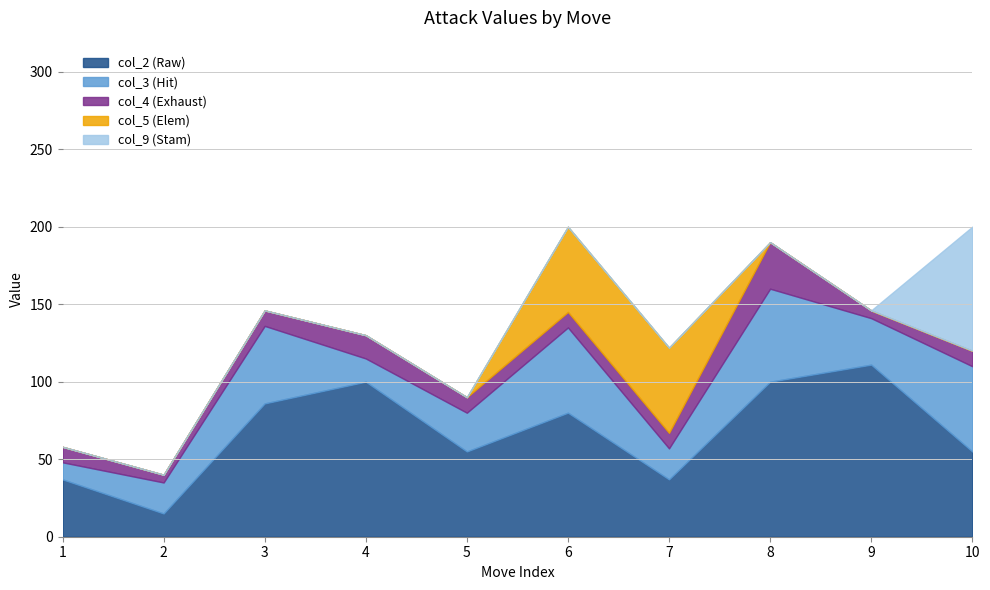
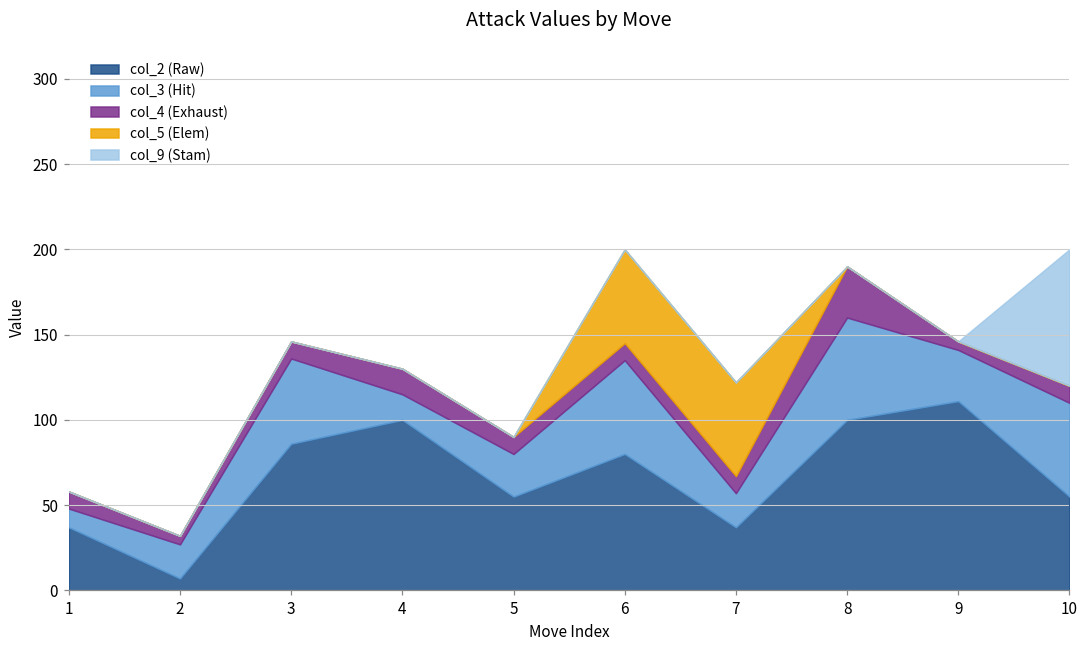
col_2 (Raw), 2: 15 -> 7
